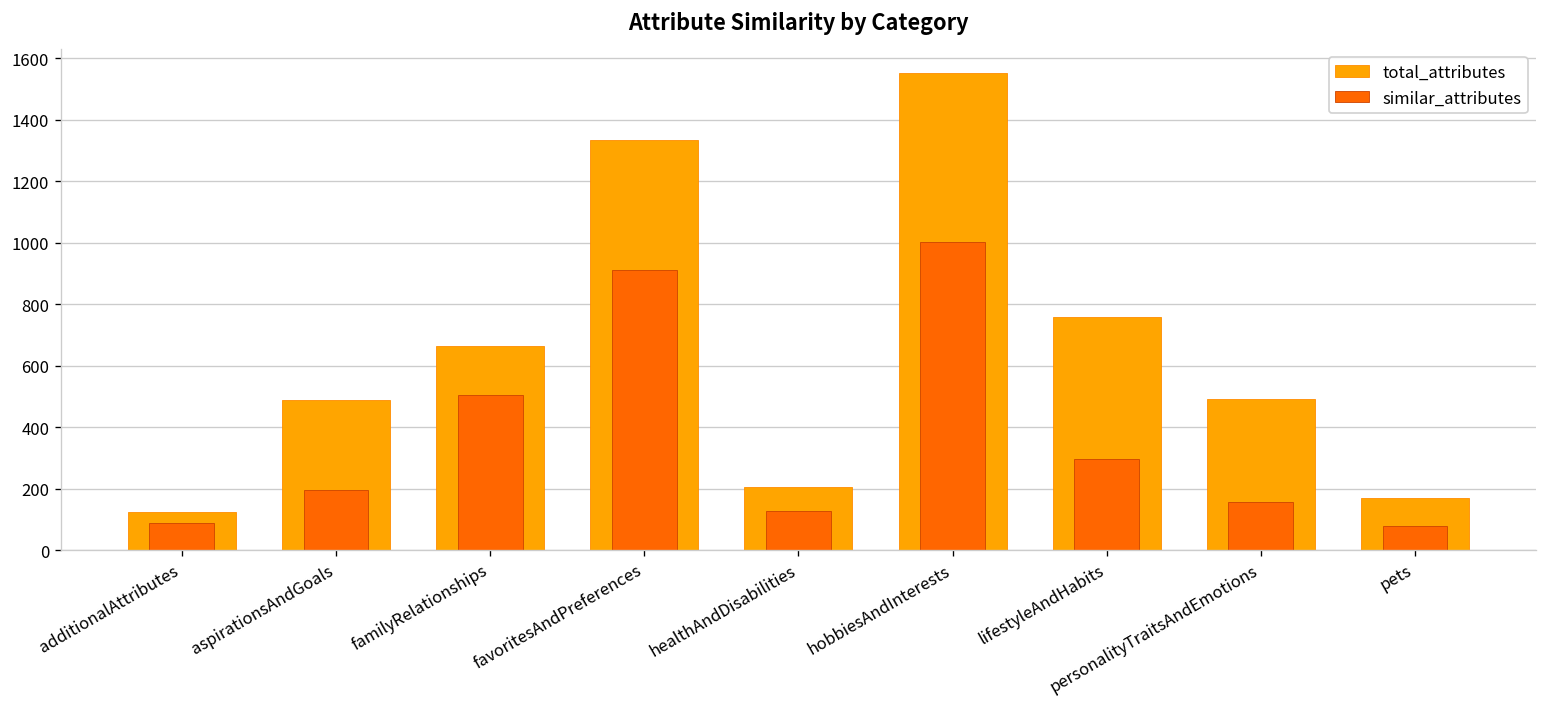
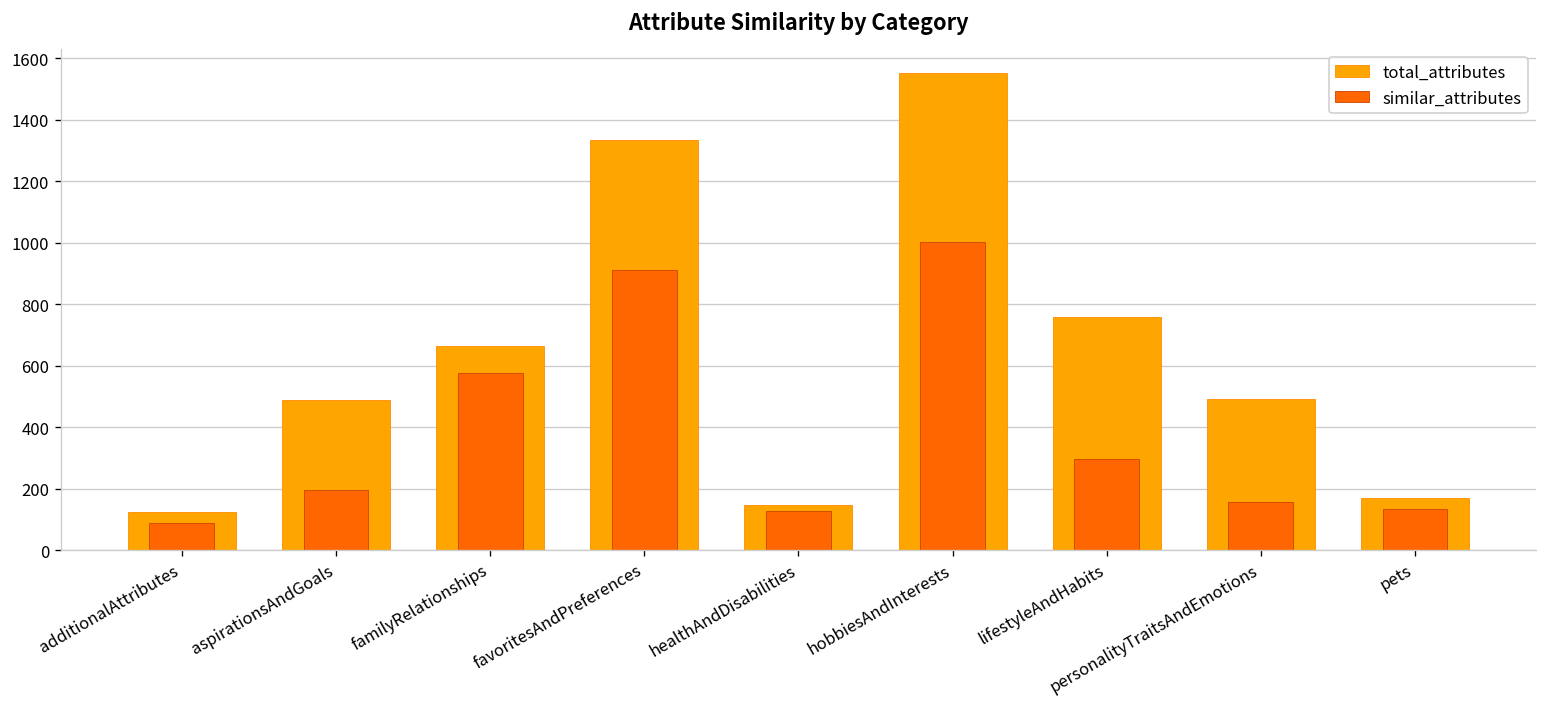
similar_attributes, familyRelationships: 500 -> 580
total_attributes, healthAndDisabilities: 210 -> 150
similar_attributes, pets: 80 -> 130
